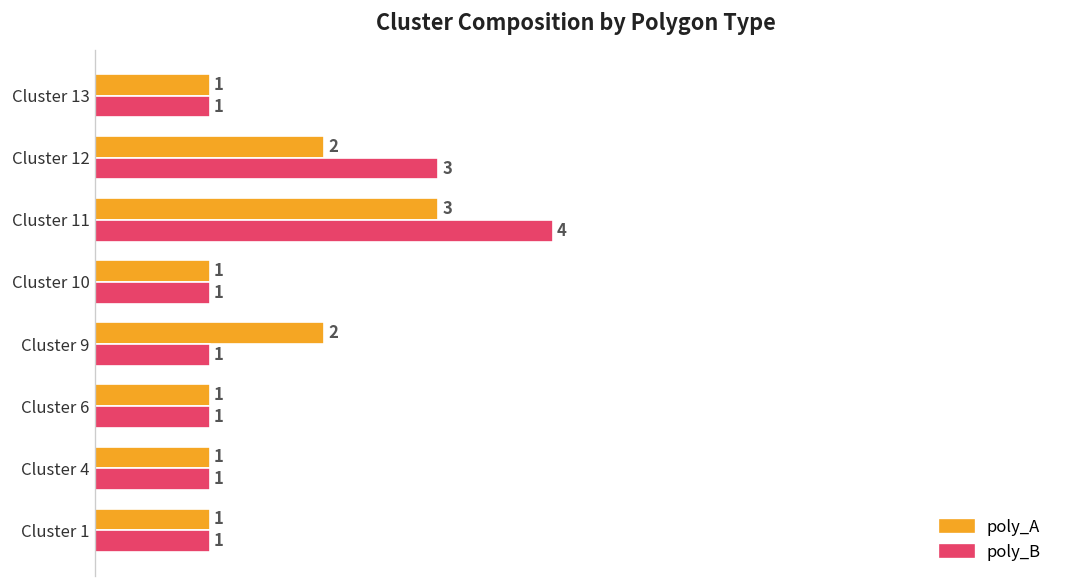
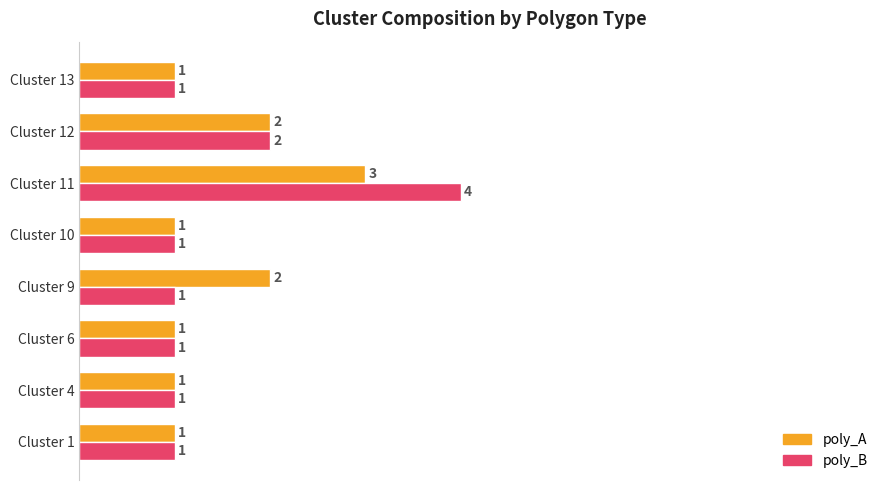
poly_B, Cluster 12: 3 -> 2
